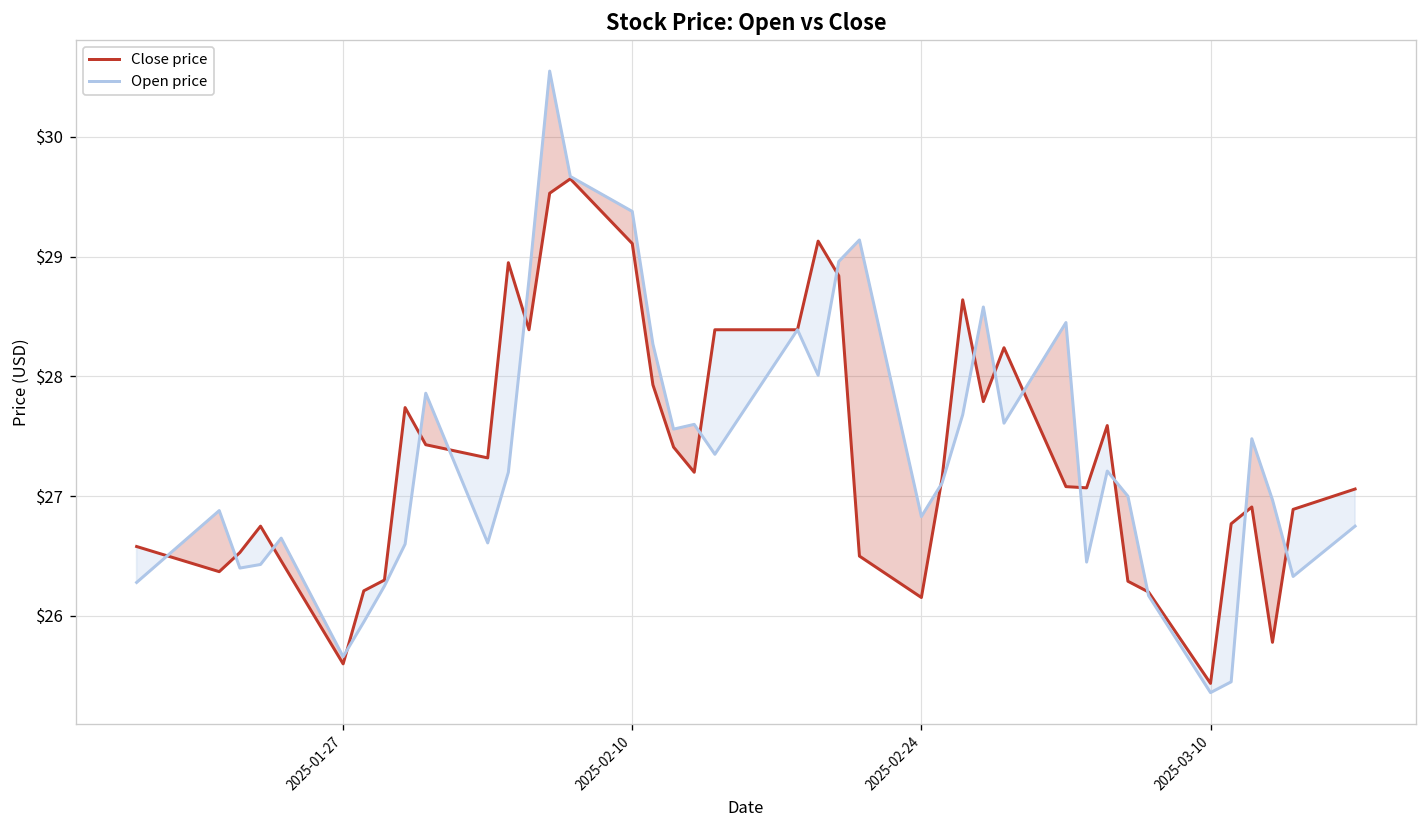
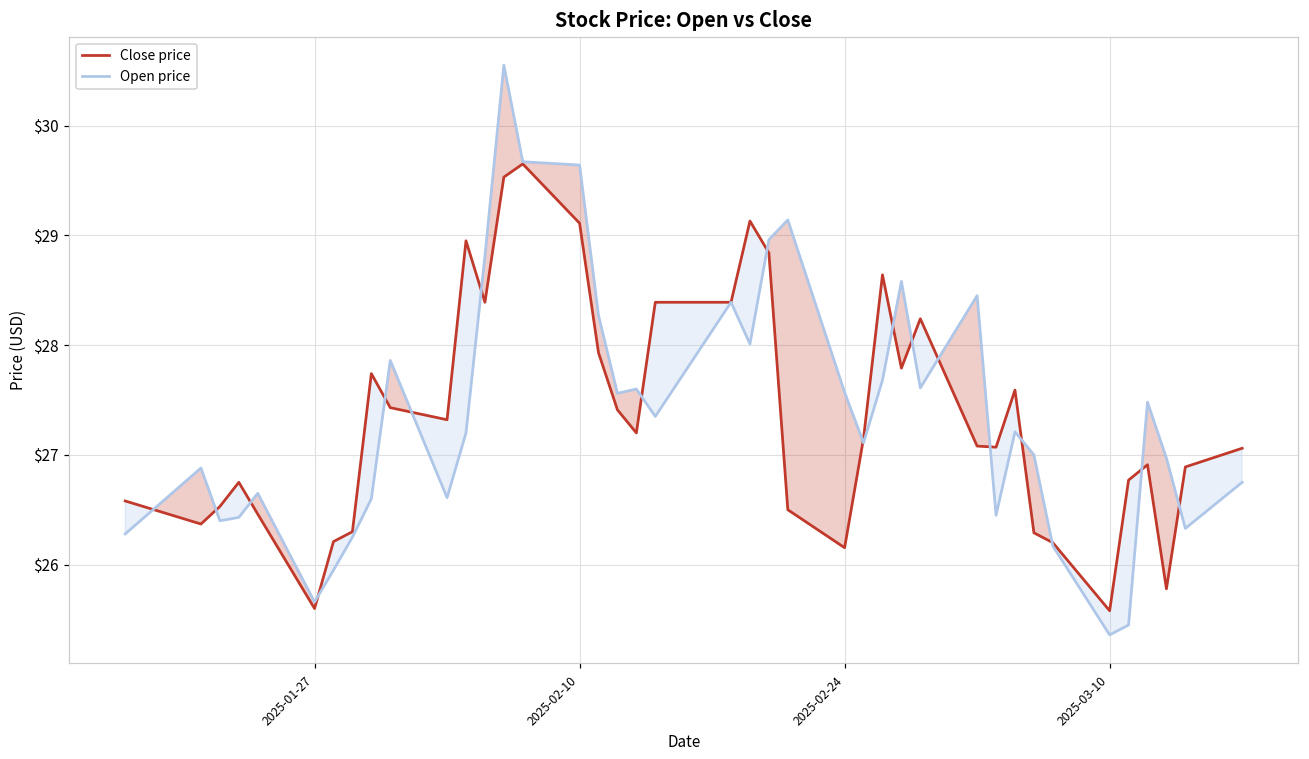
Open price, 2025-02-10: $29.4 -> $29.6
Open price, 2025-02-24: $26.8 -> $27.6
Close price, 2025-03-10: $25.4 -> $25.6
